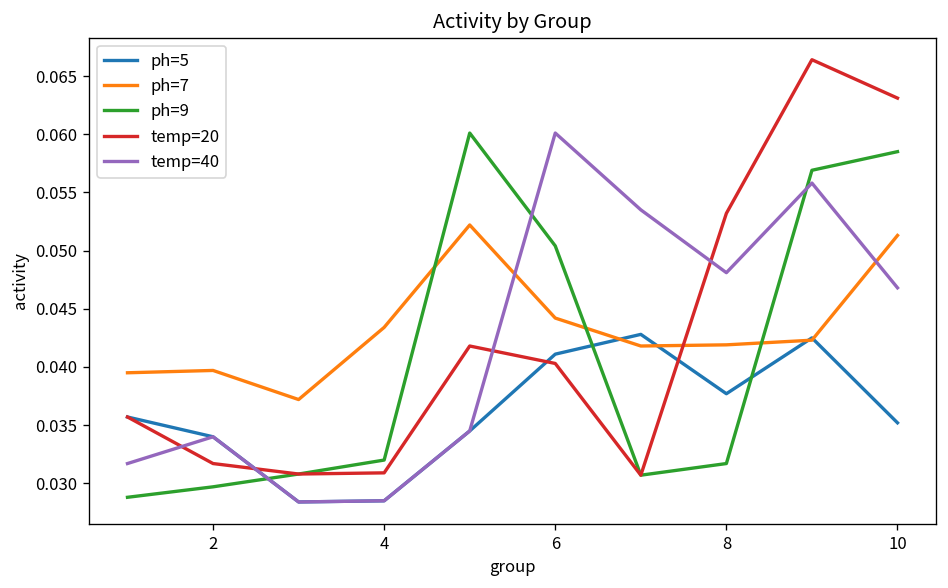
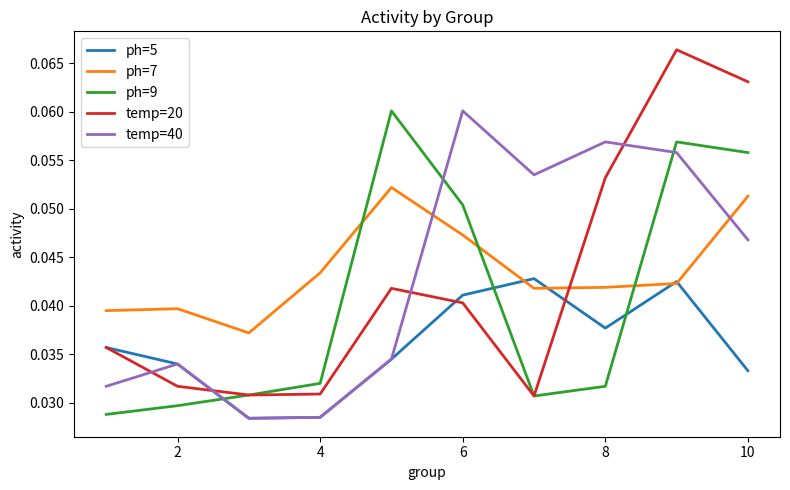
ph=7, 6: 0.044 -> 0.047
temp=40, 8: 0.048 -> 0.057
ph=5, 10: 0.035 -> 0.033
ph=9, 10: 0.059 -> 0.056
